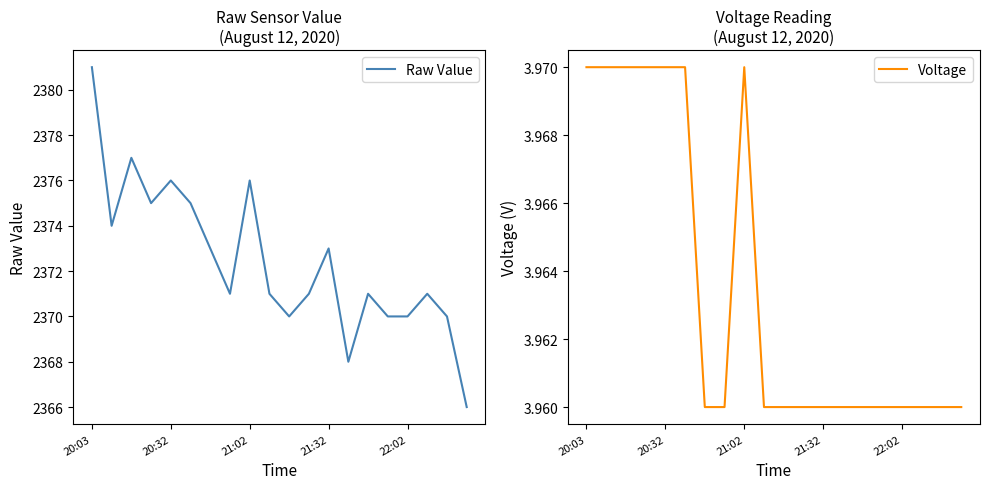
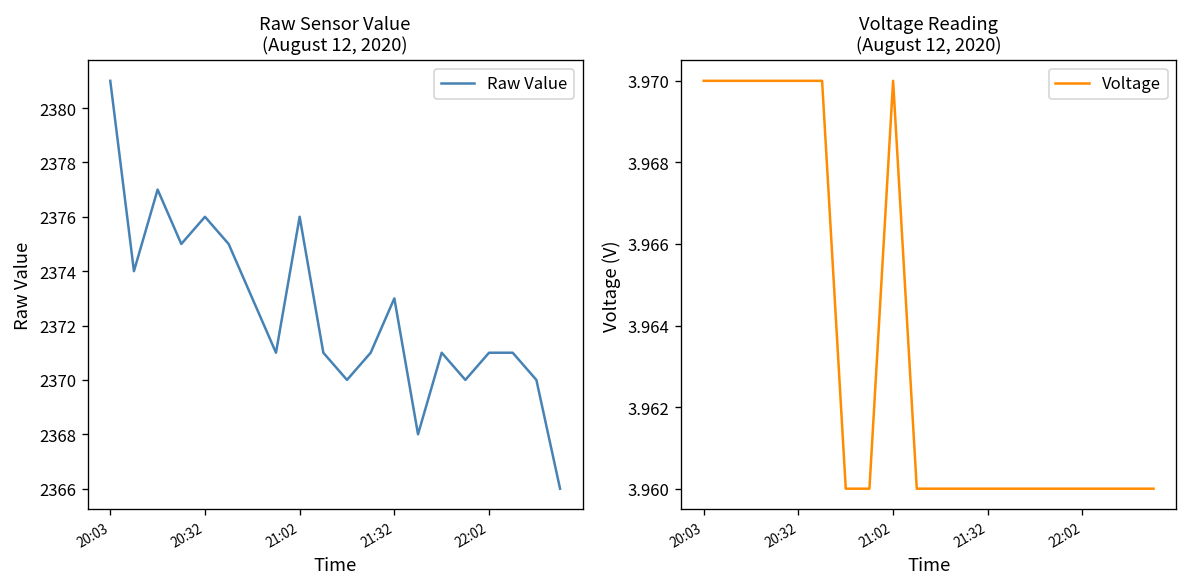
Raw Sensor Value (August 12, 2020), 22:02: 2370 -> 2371
